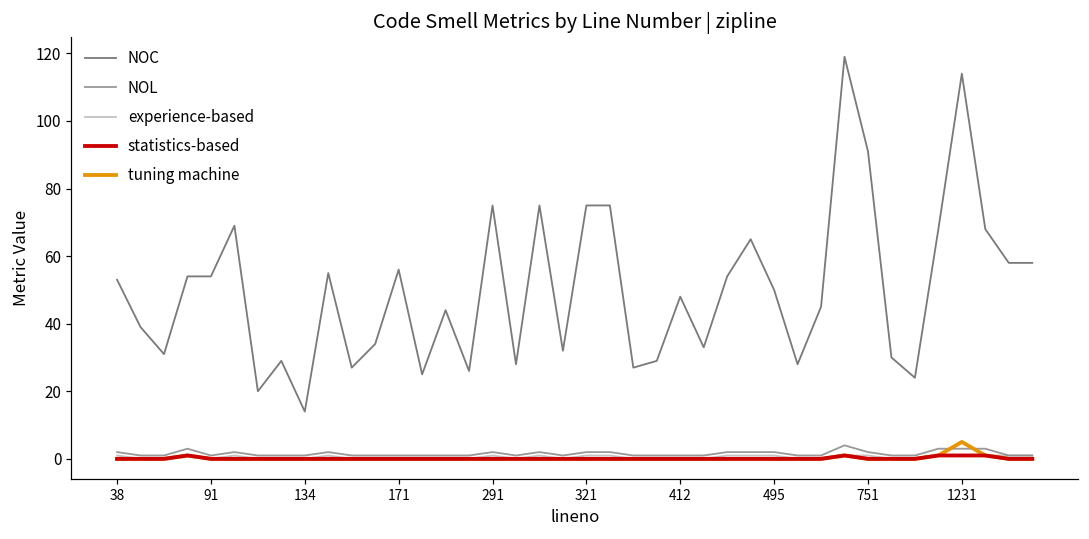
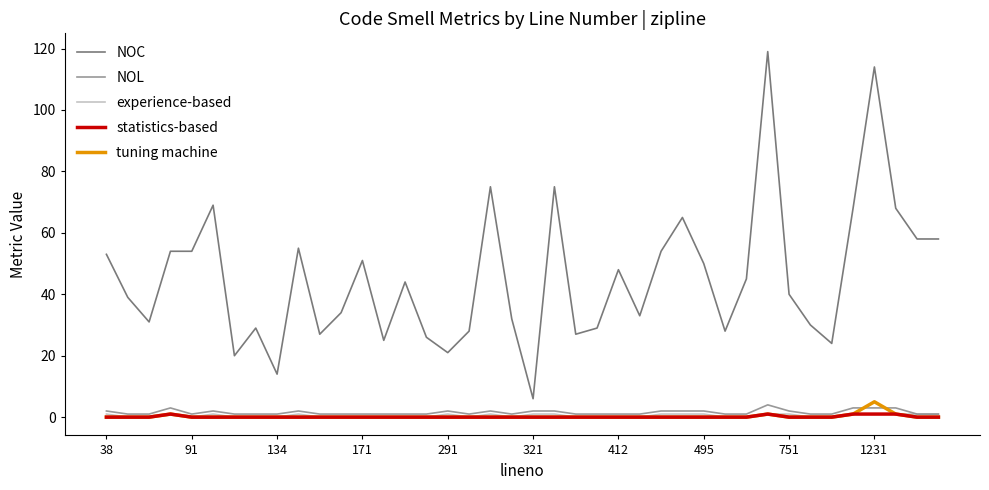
NOC, 171: 56 -> 51
NOC, 291: 75 -> 21
NOC, 321: 75 -> 6
NOC, 751: 91 -> 40
